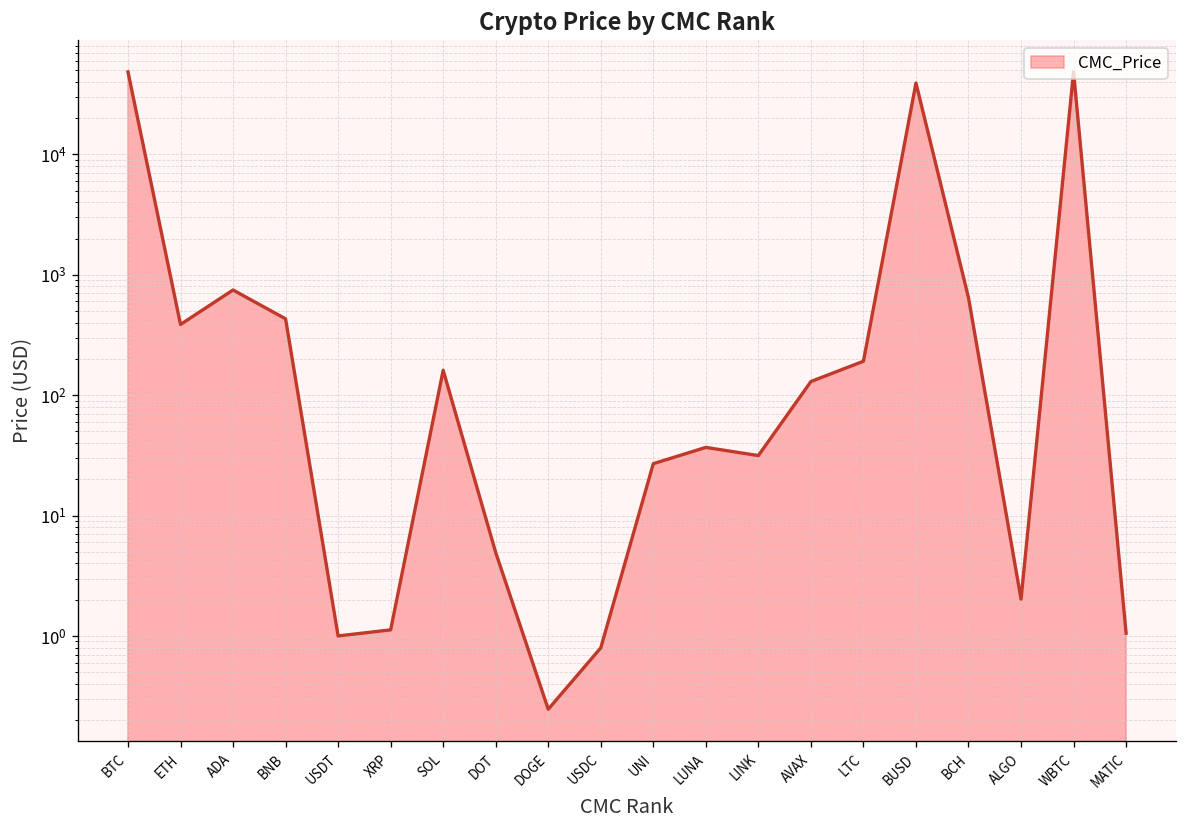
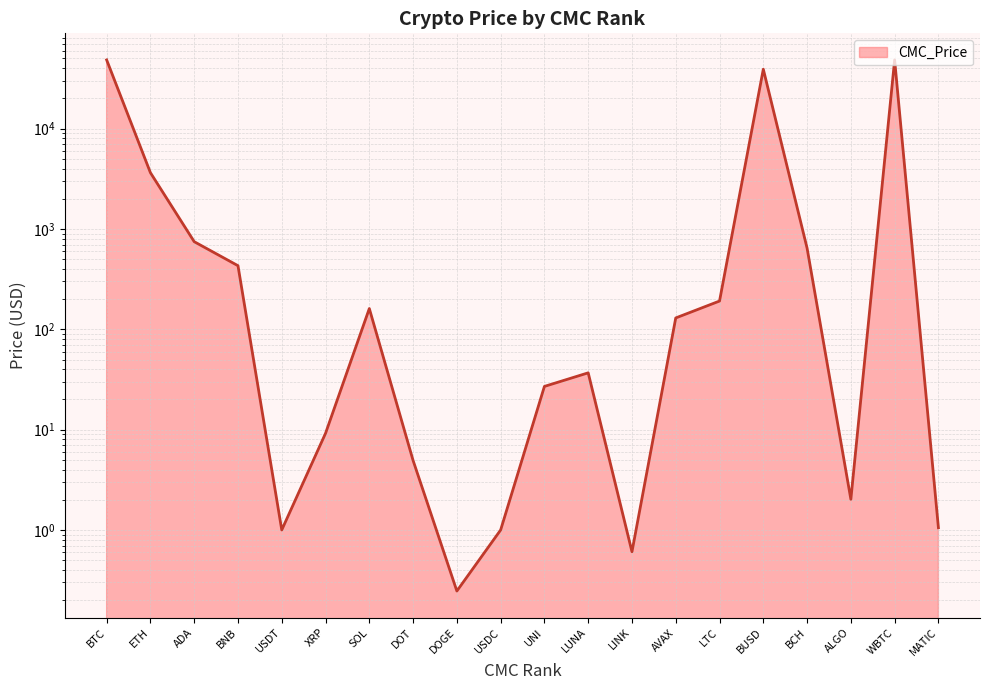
ETH: 390 -> 3600
XRP: 1.1 -> 9
USDC: 0.8 -> 1.0
LINK: 31 -> 0.6
